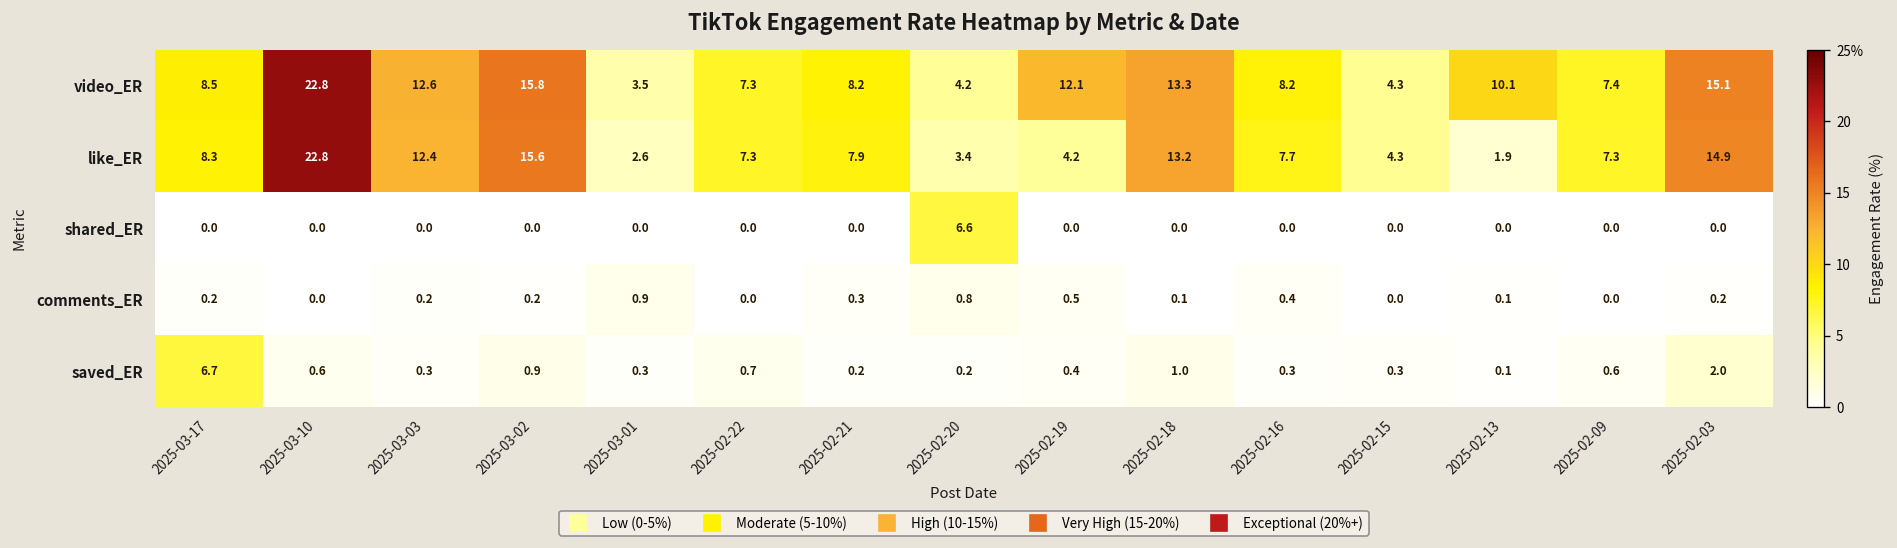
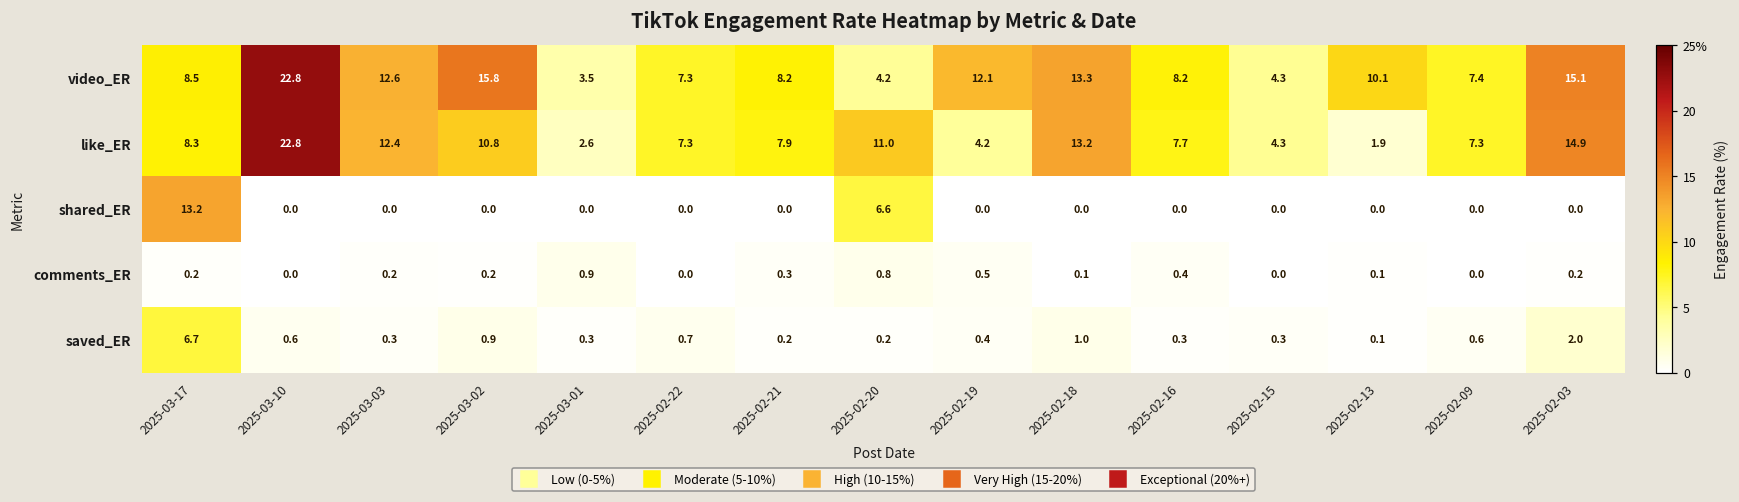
like_ER, 2025-03-02: 15.6 -> 10.8
like_ER, 2025-02-20: 3.4 -> 11.0
shared_ER, 2025-03-17: 0.0 -> 13.2
